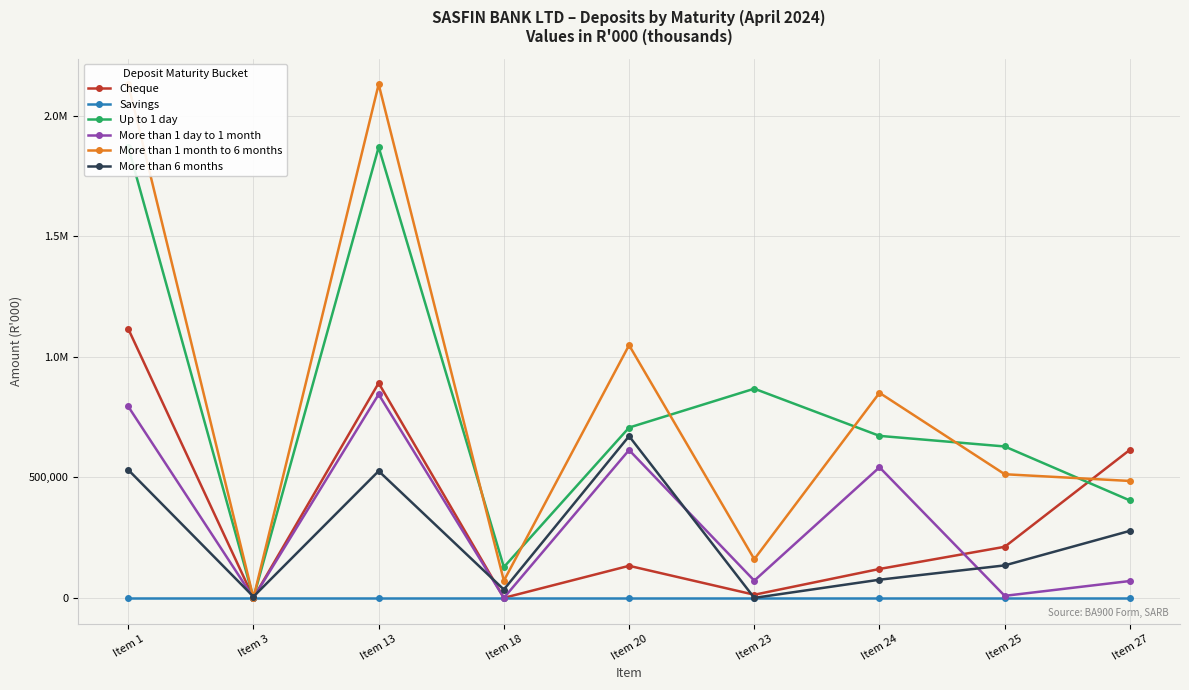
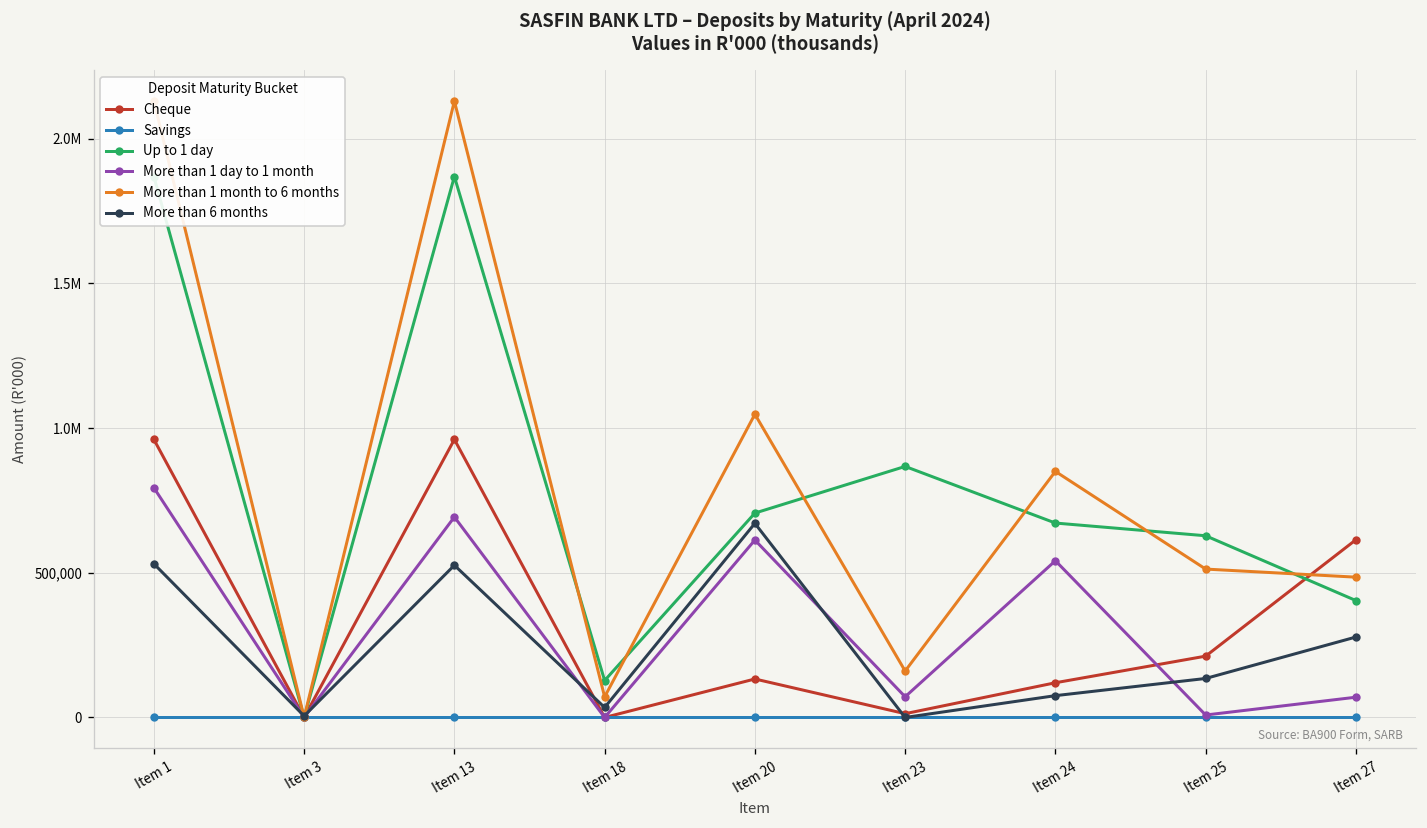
Cheque, Item 1: 1,120,000 -> 960,000
Cheque, Item 13: 890,000 -> 960,000
More than 1 day to 1 month, Item 13: 840,000 -> 690,000
